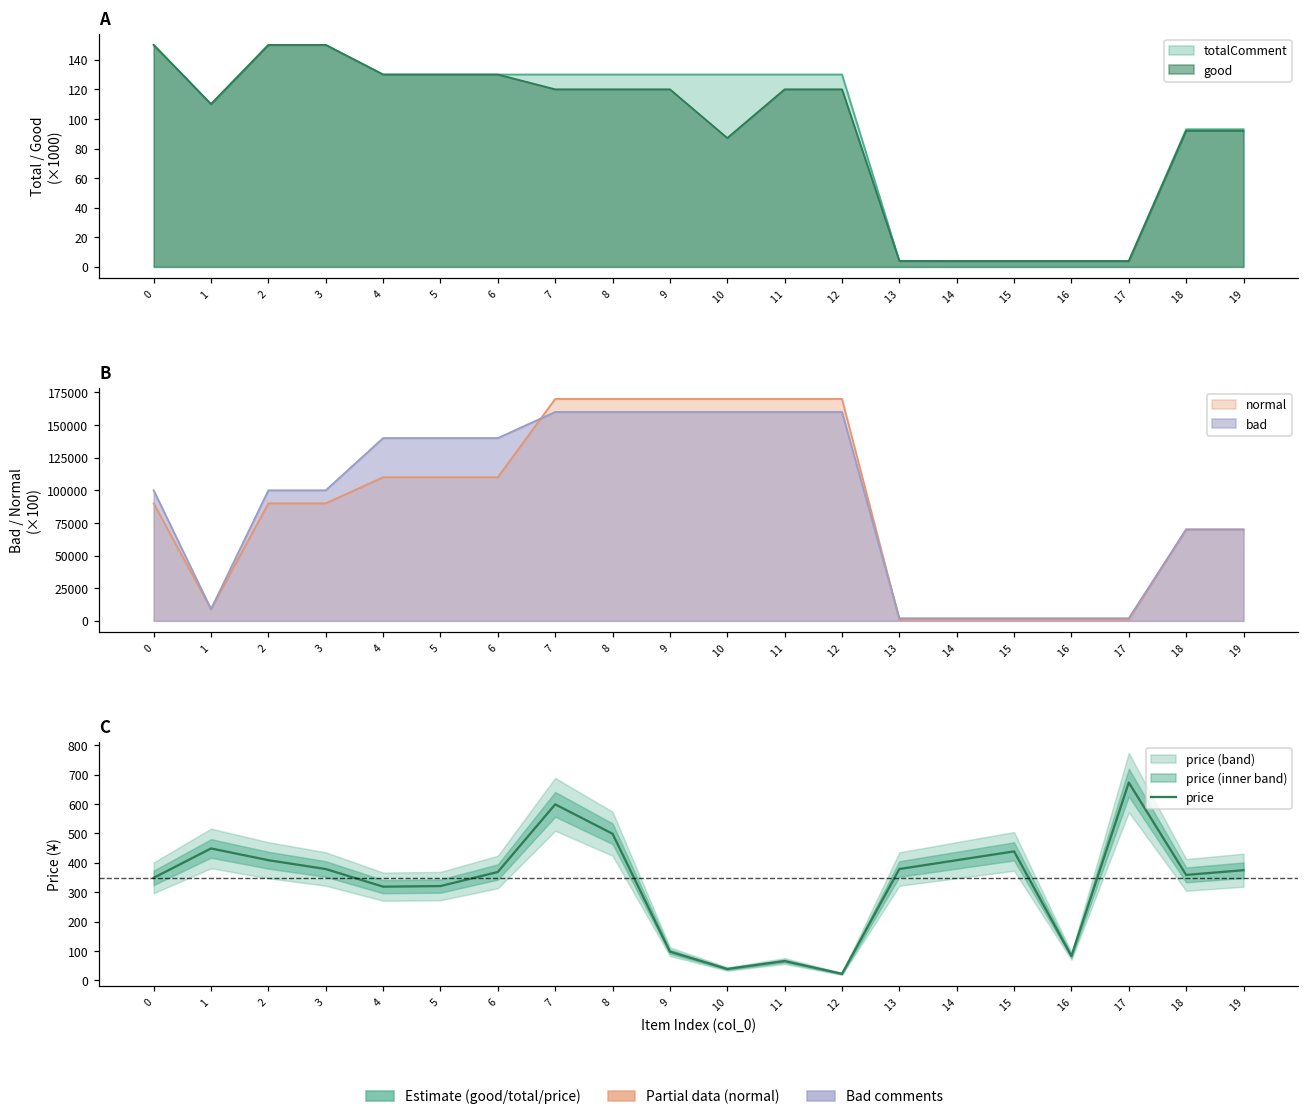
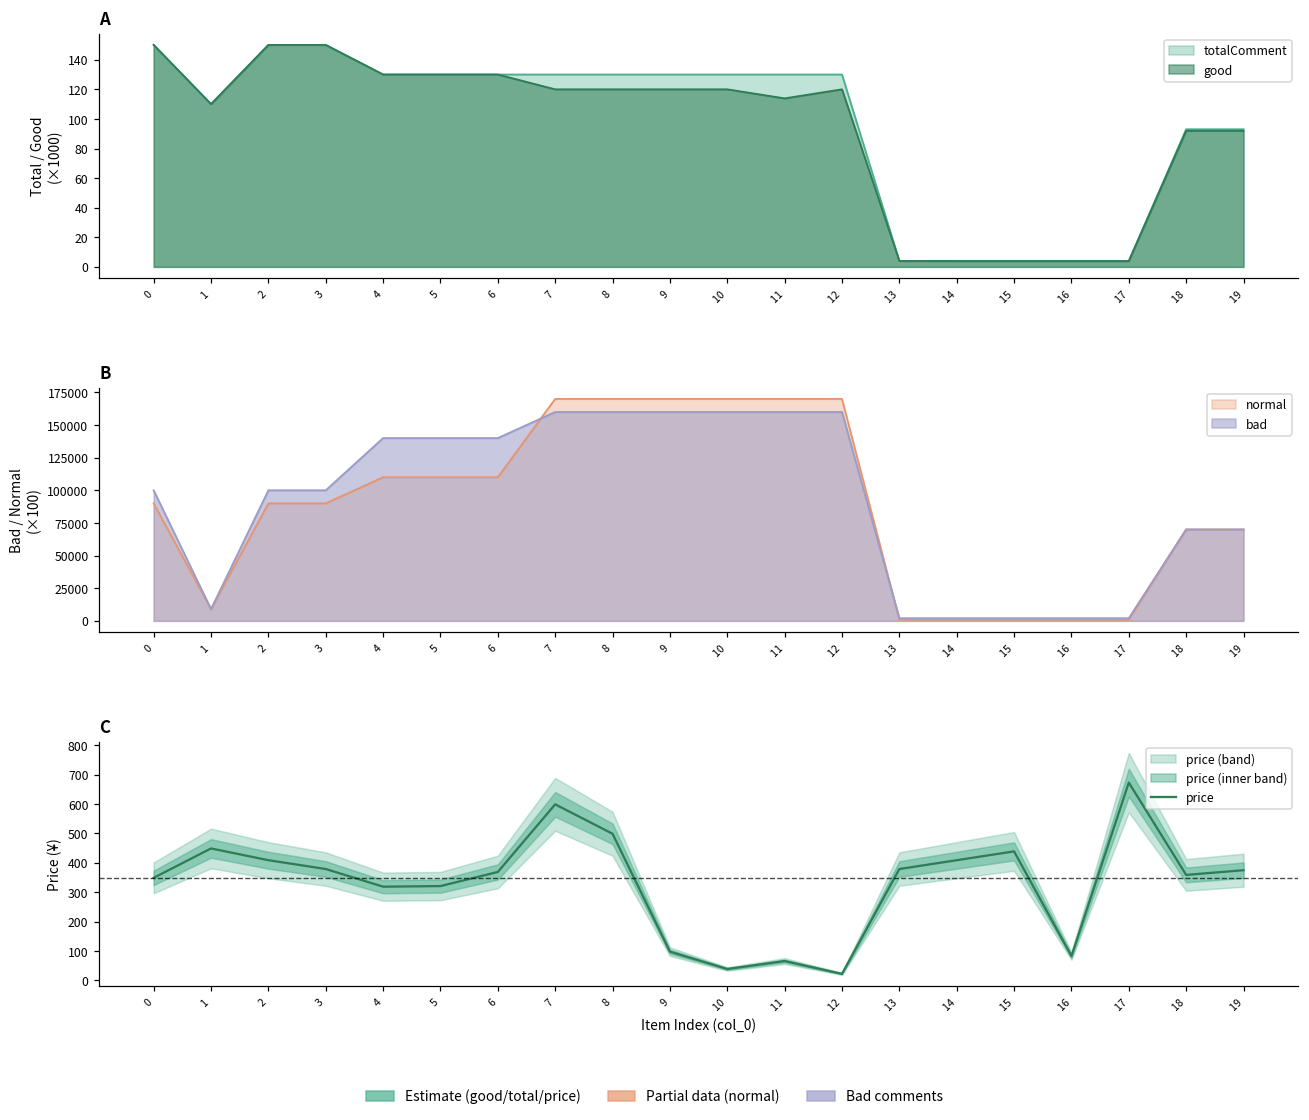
A, good, 10: 87 -> 120
A, good, 11: 120 -> 114
